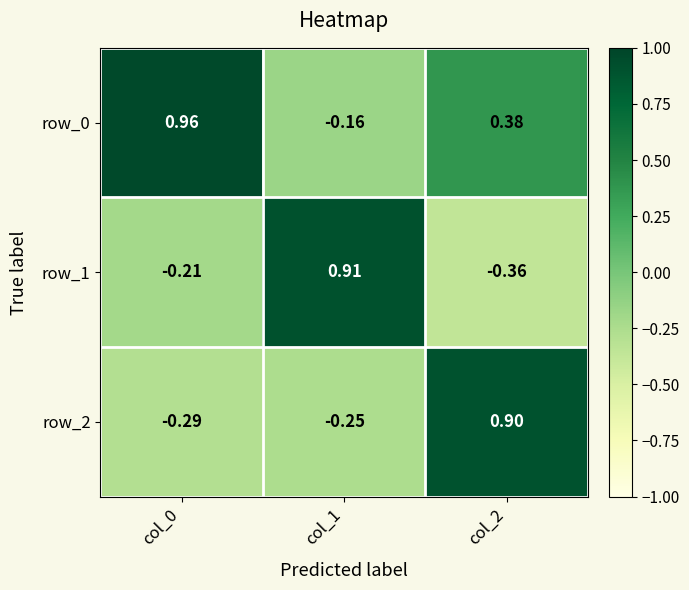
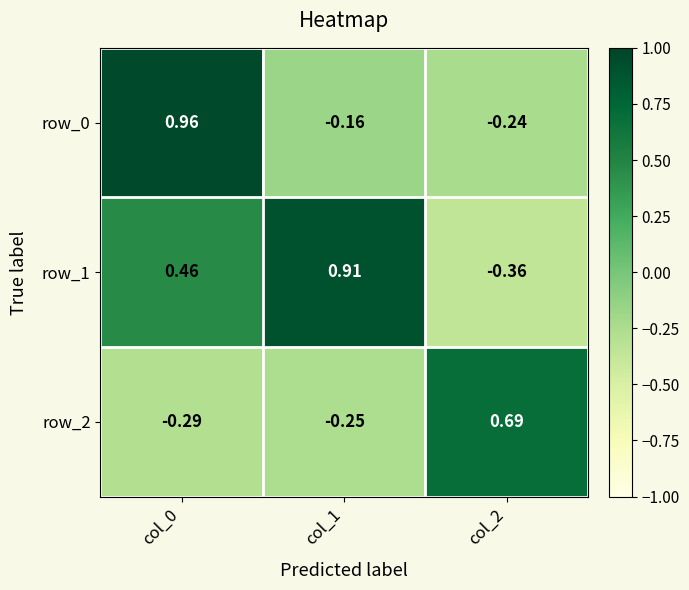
row_0, col_2: 0.38 -> -0.24
row_1, col_0: -0.21 -> 0.46
row_2, col_2: 0.90 -> 0.69
